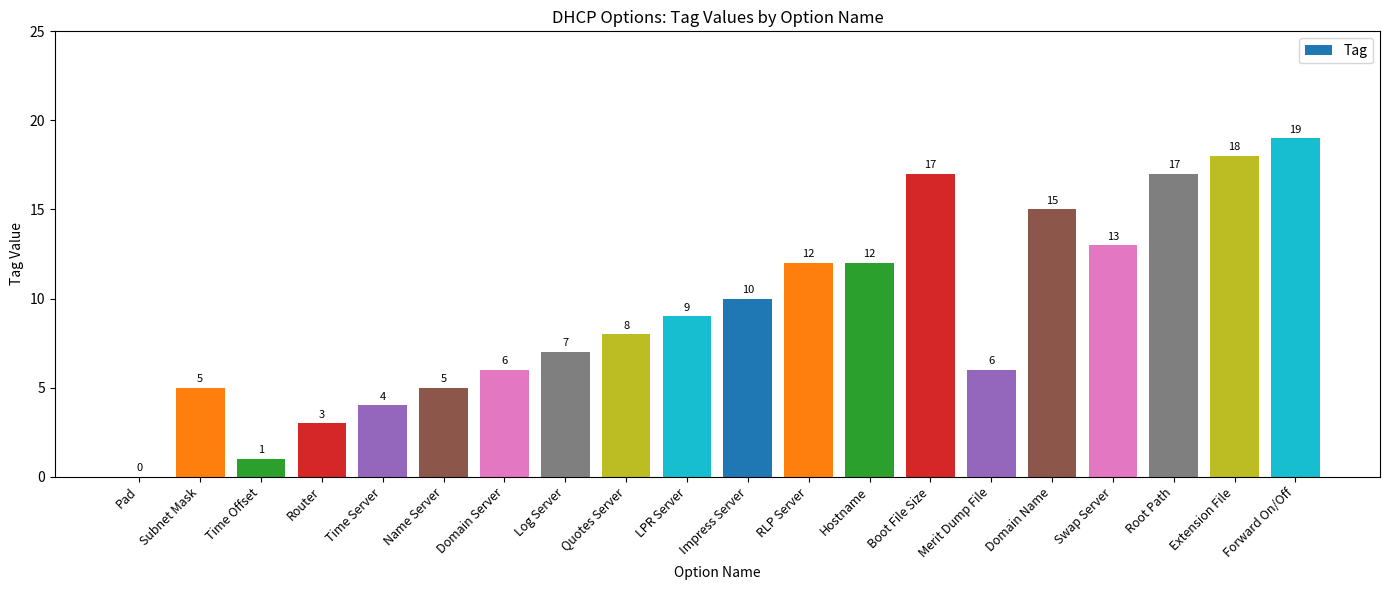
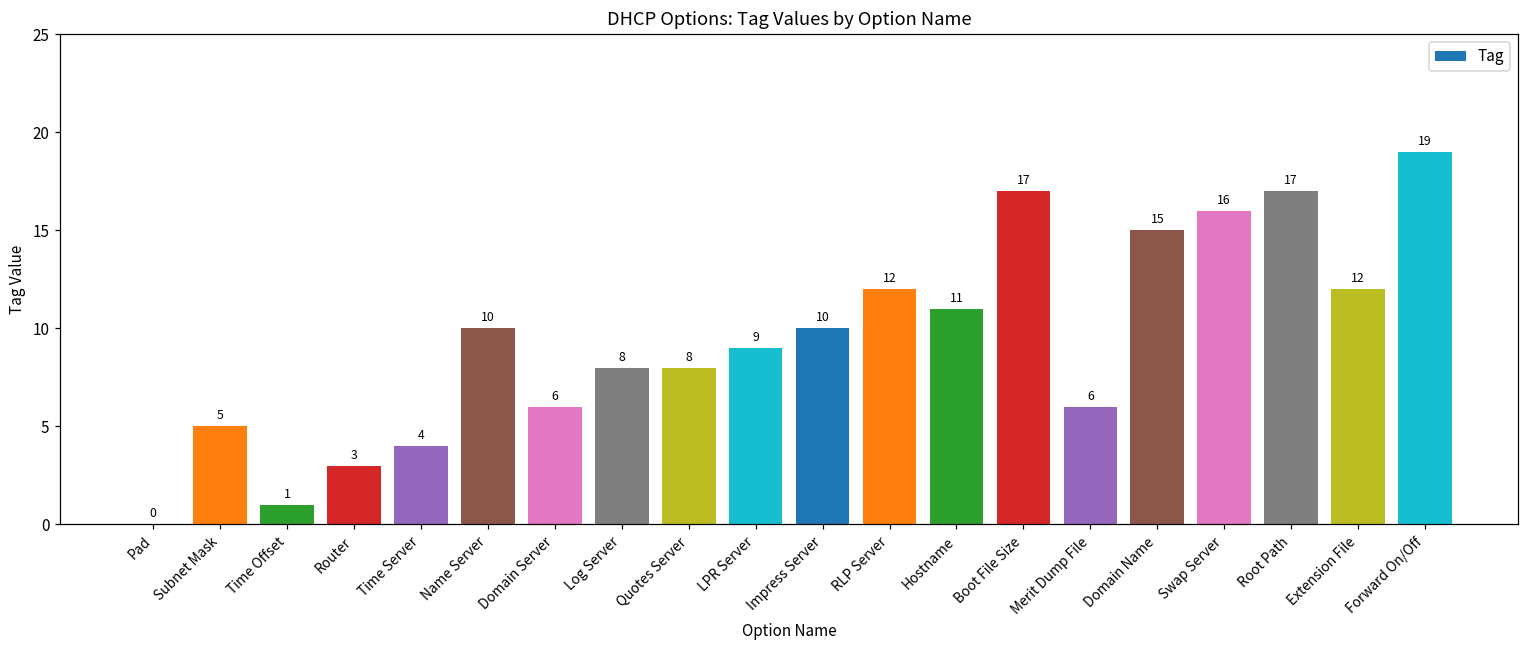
Name Server: 5 -> 10
Log Server: 7 -> 8
Hostname: 12 -> 11
Swap Server: 13 -> 16
Extension File: 18 -> 12
